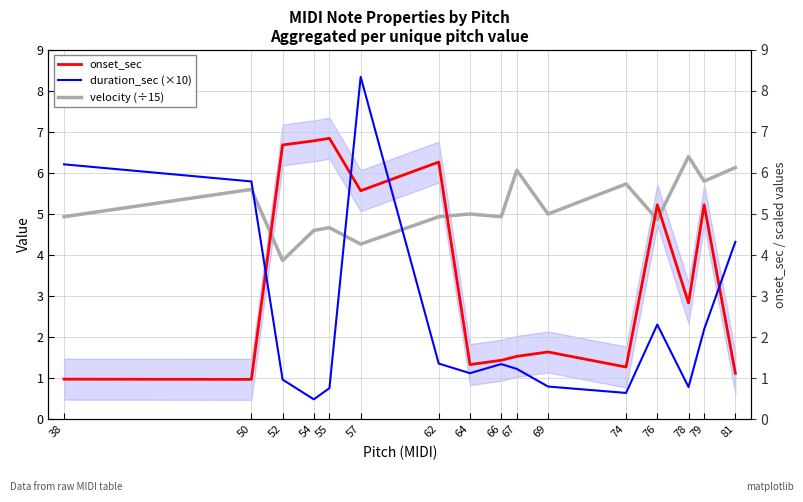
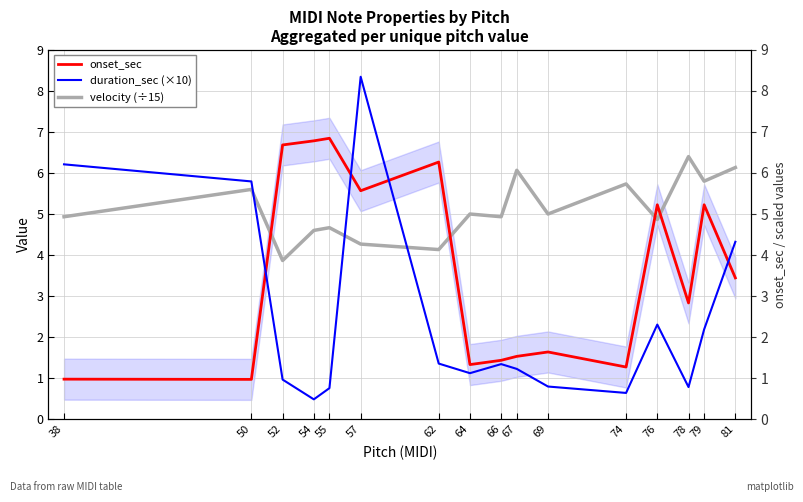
velocity (÷15), 62: 4.9 -> 4.1
onset_sec, 81: 1.1 -> 3.4
